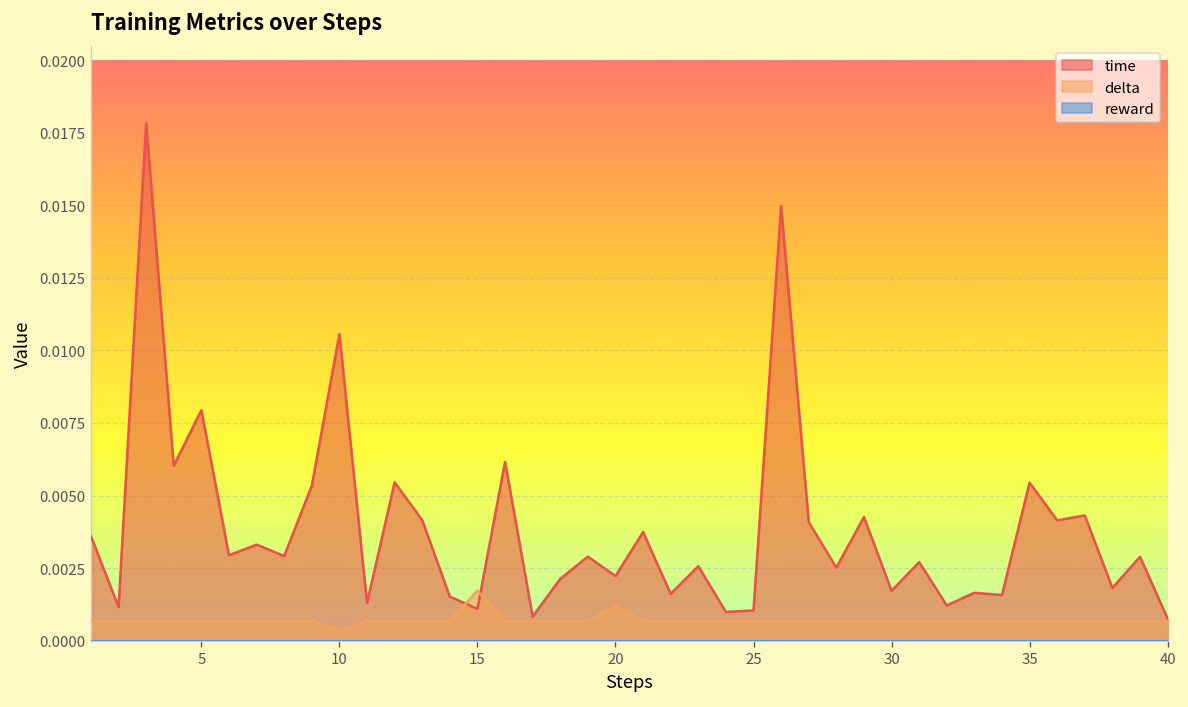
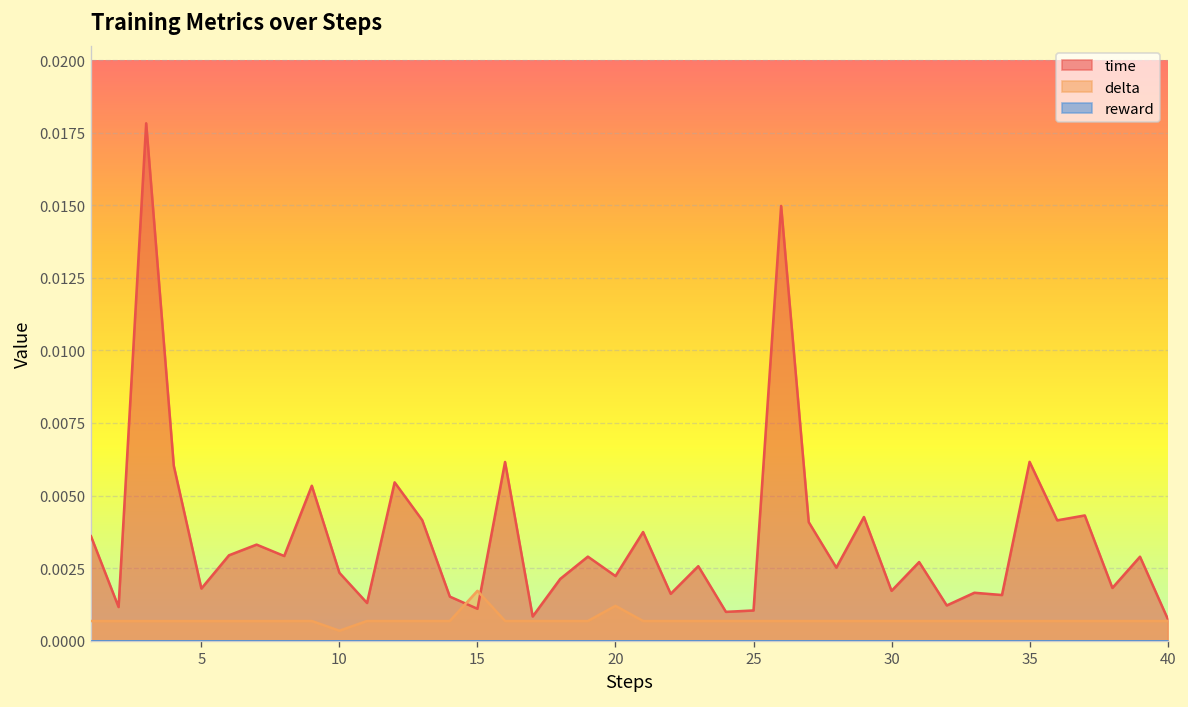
time, 5: 0.0079 -> 0.0018
time, 10: 0.0106 -> 0.0023
time, 35: 0.0054 -> 0.0062
